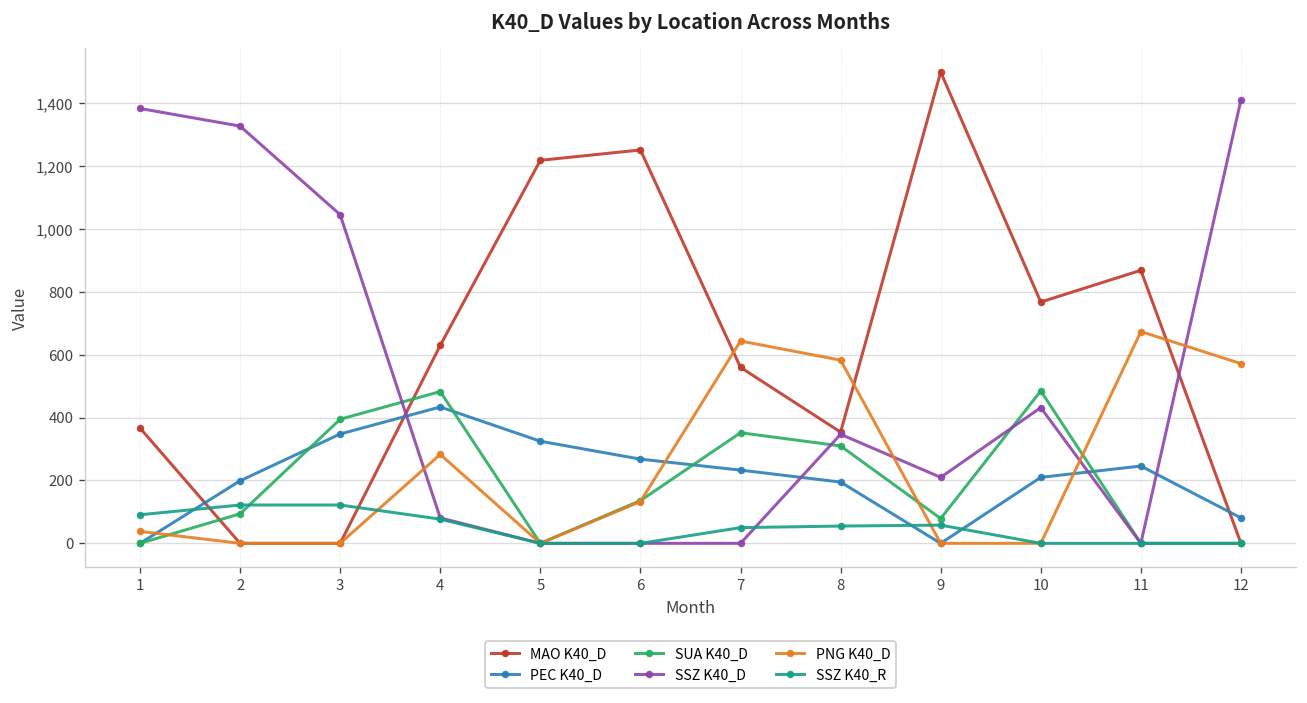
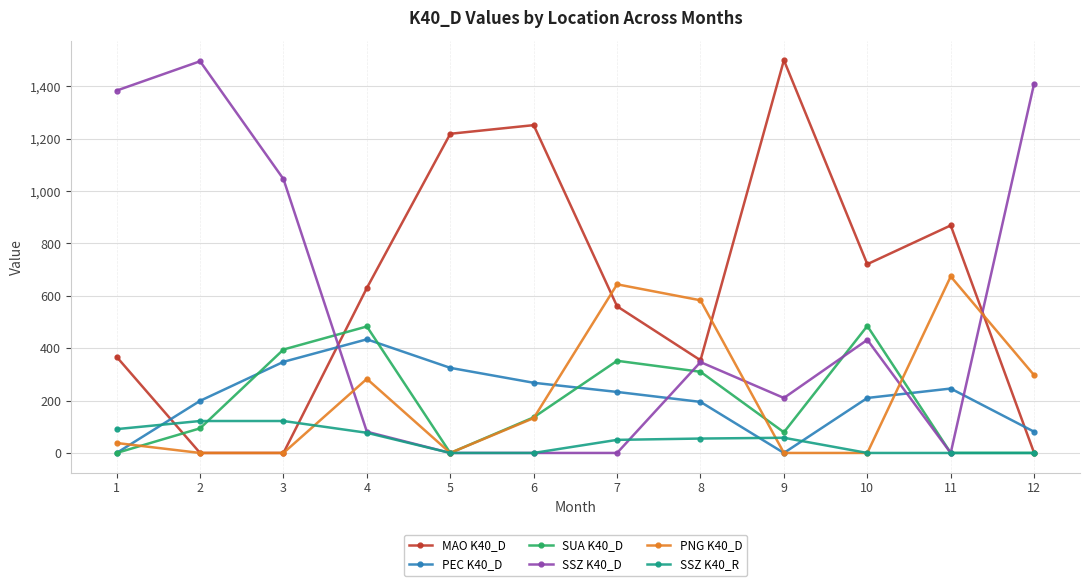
SSZ K40_D, 2: 1,330 -> 1,500
MAO K40_D, 10: 770 -> 720
PNG K40_D, 12: 570 -> 300
